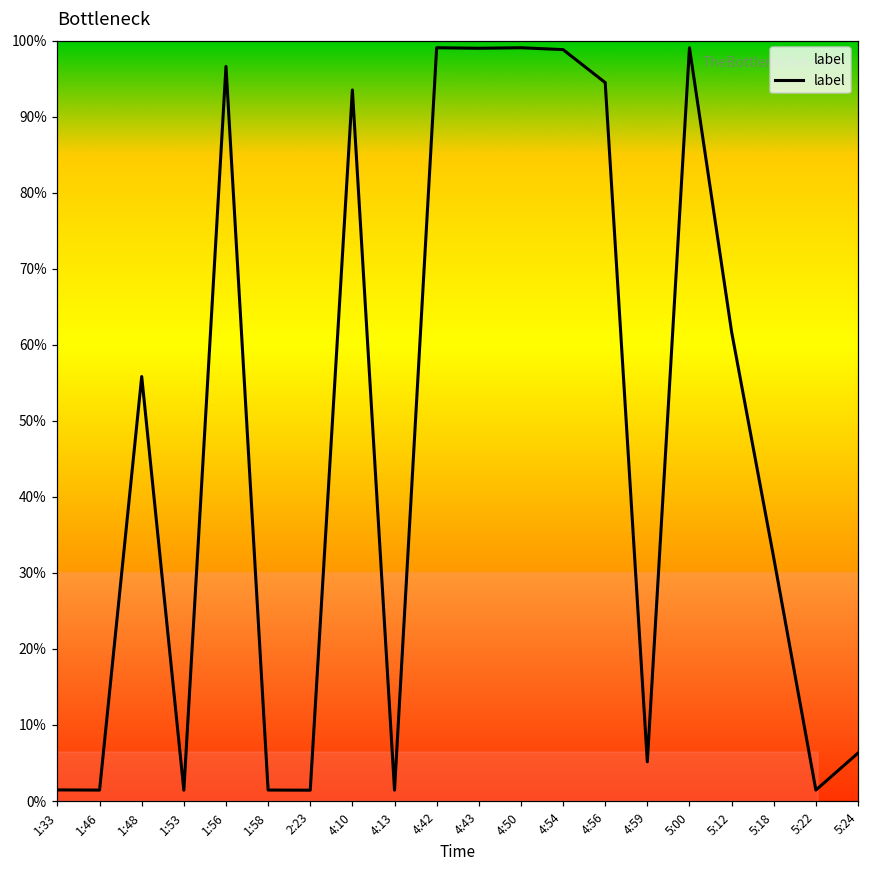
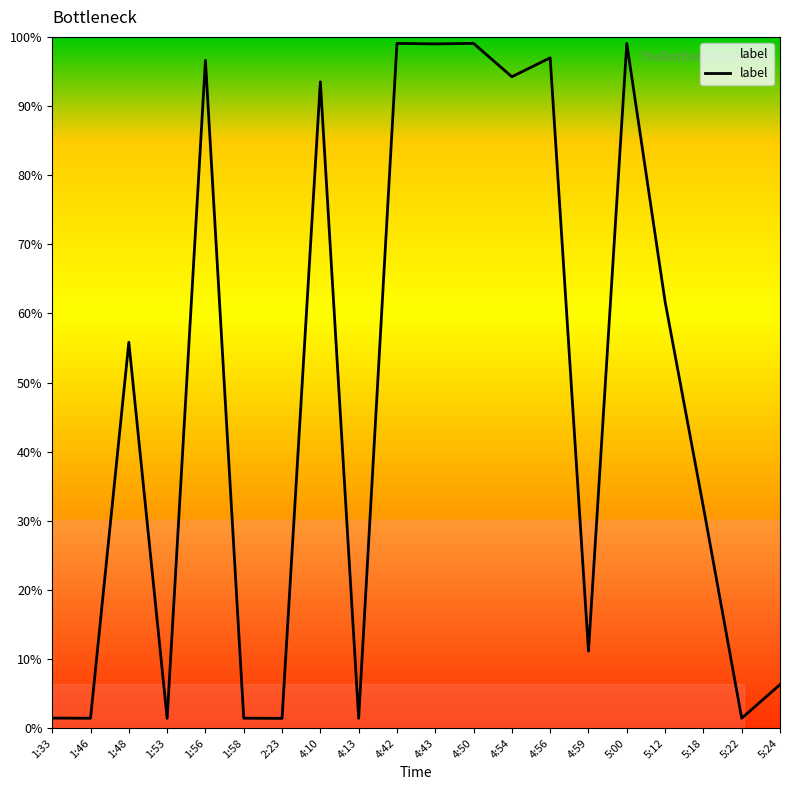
4:54: 99% -> 94%
4:56: 94% -> 97%
4:59: 5% -> 11%
